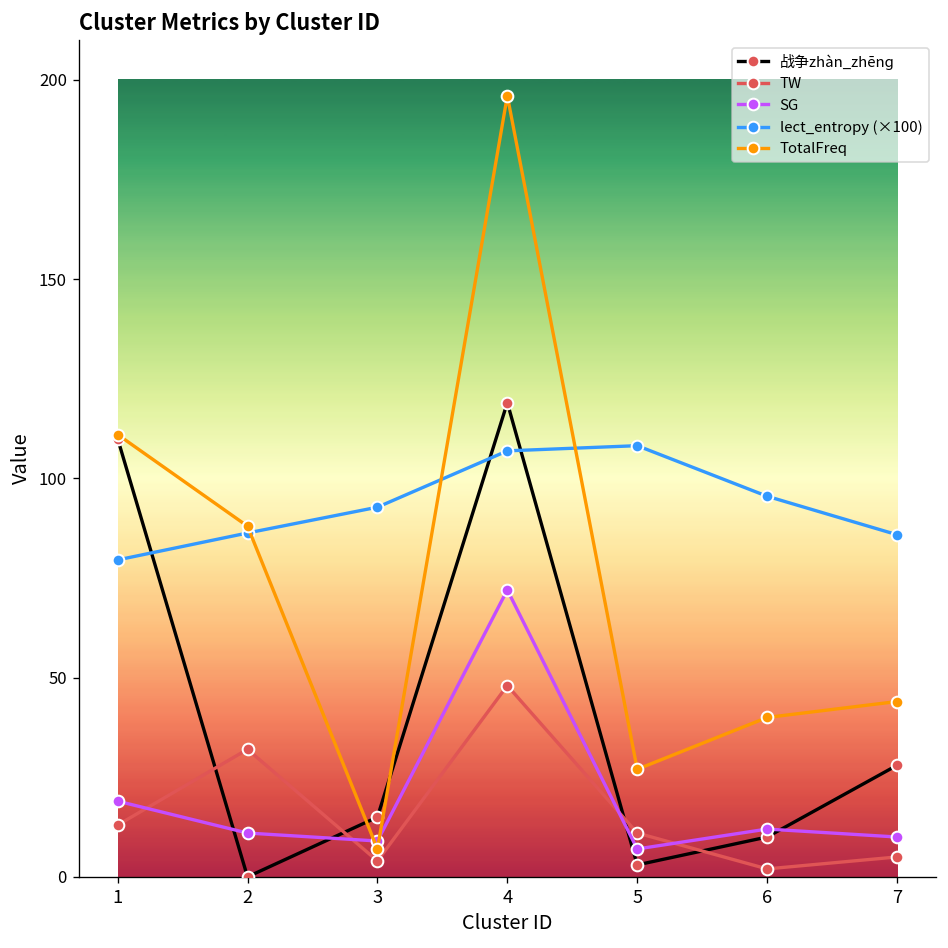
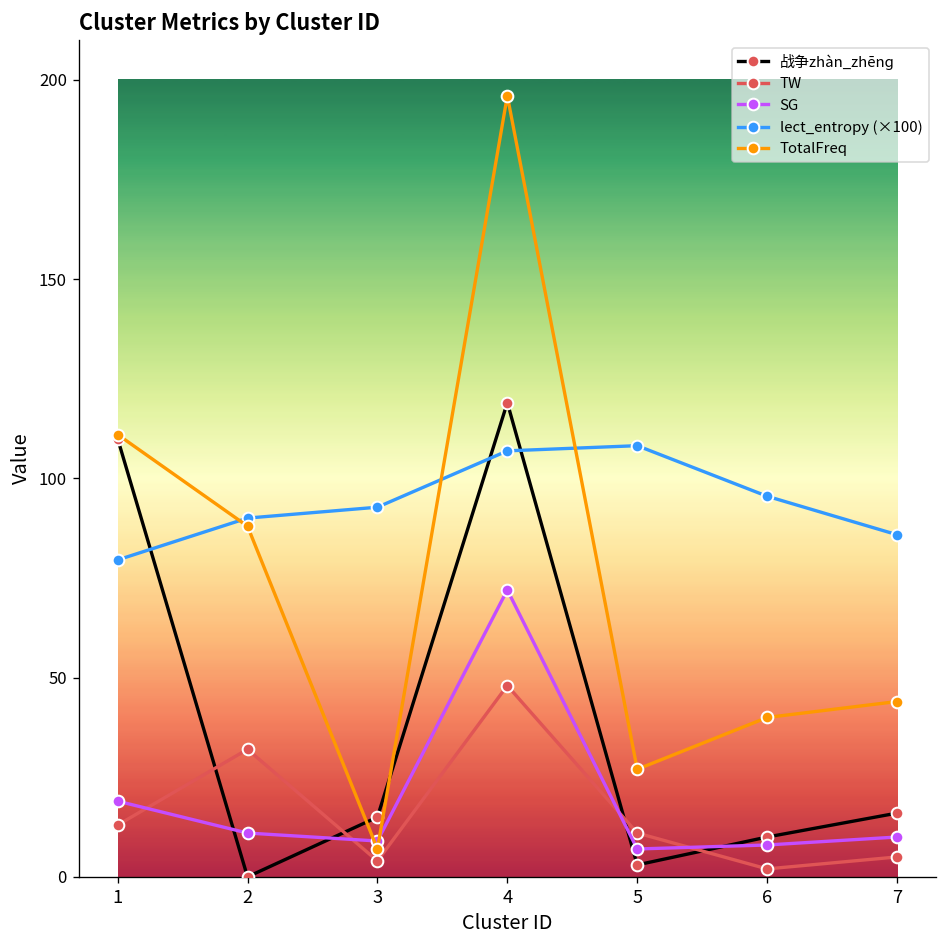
lect_entropy (×100), 2: 86 -> 90
SG, 6: 12 -> 8
战争zhàn_zhēnɡ, 7: 28 -> 16
